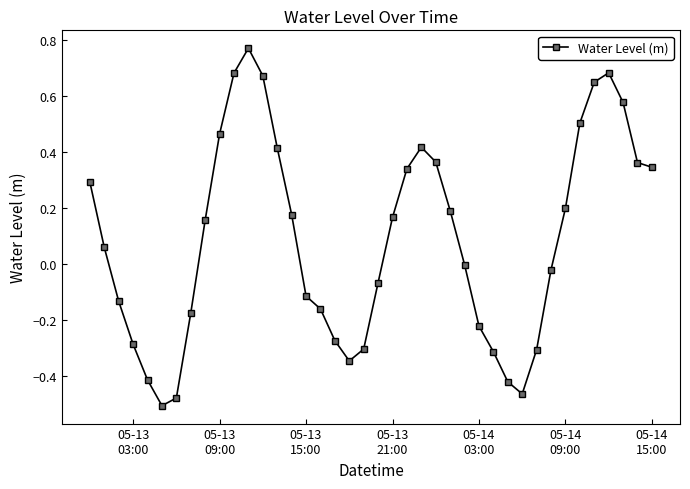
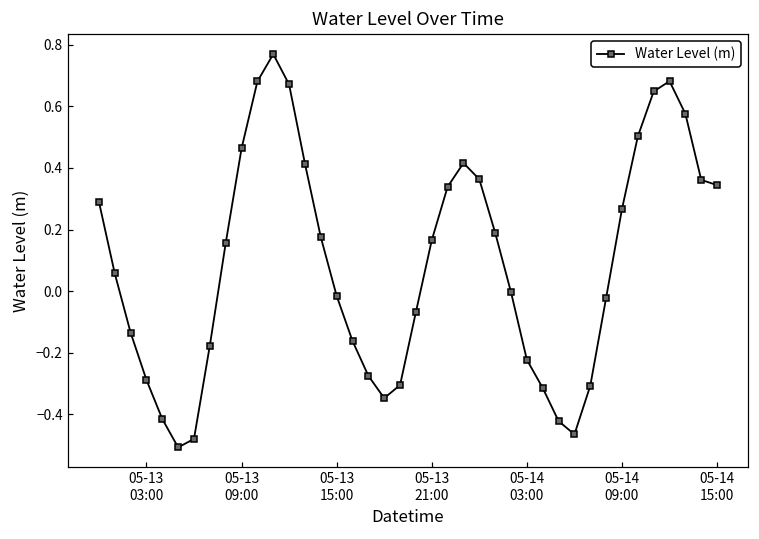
05-13 15:00: -0.12 -> -0.02
05-14 09:00: 0.20 -> 0.27
